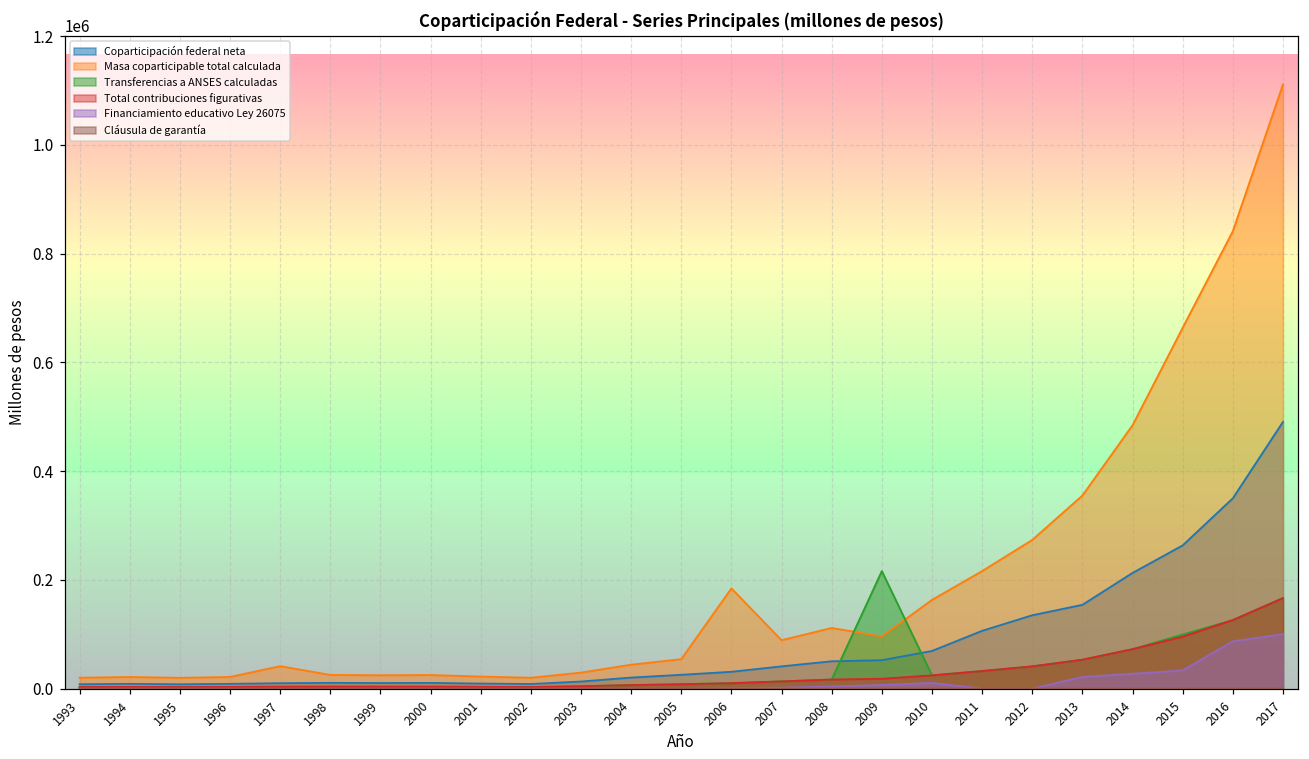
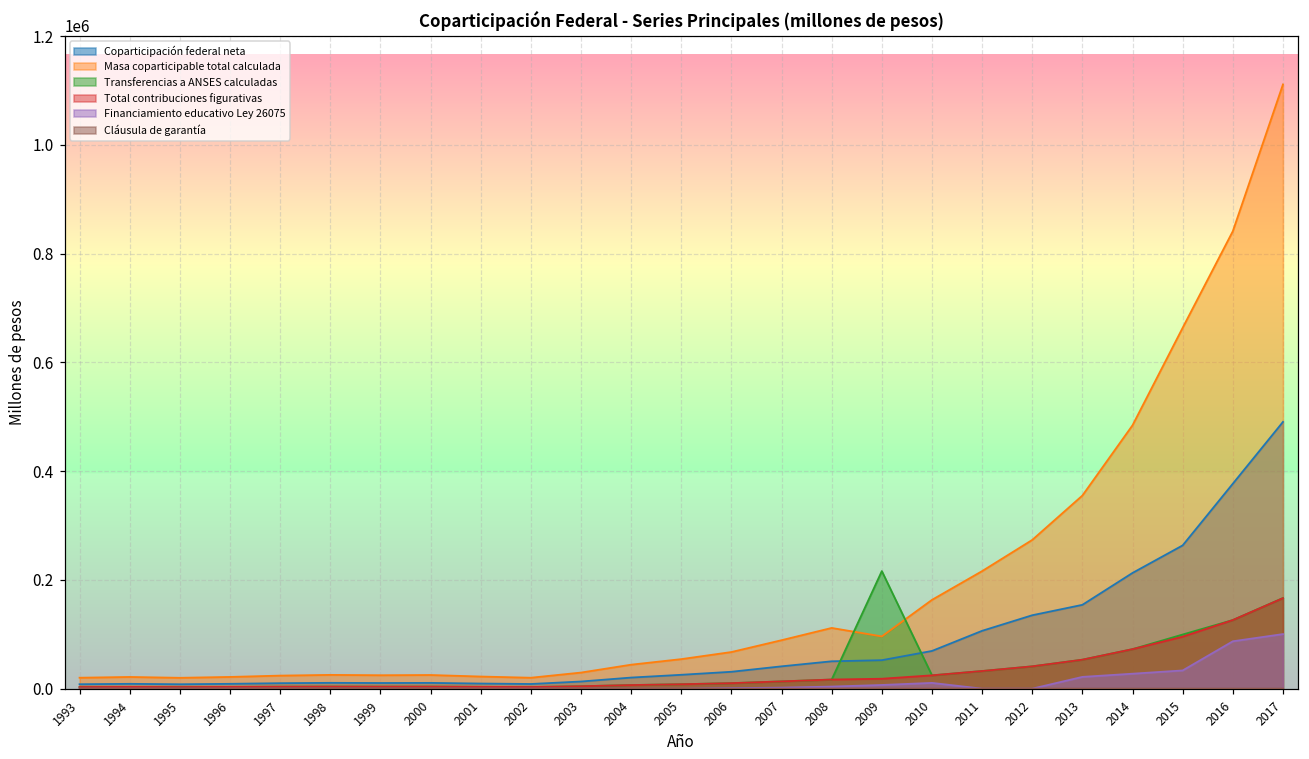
Masa coparticipable total calculada, 1997: 40000 -> 20000
Masa coparticipable total calculada, 2006: 180000 -> 70000
Coparticipación federal neta, 2016: 350000 -> 380000
